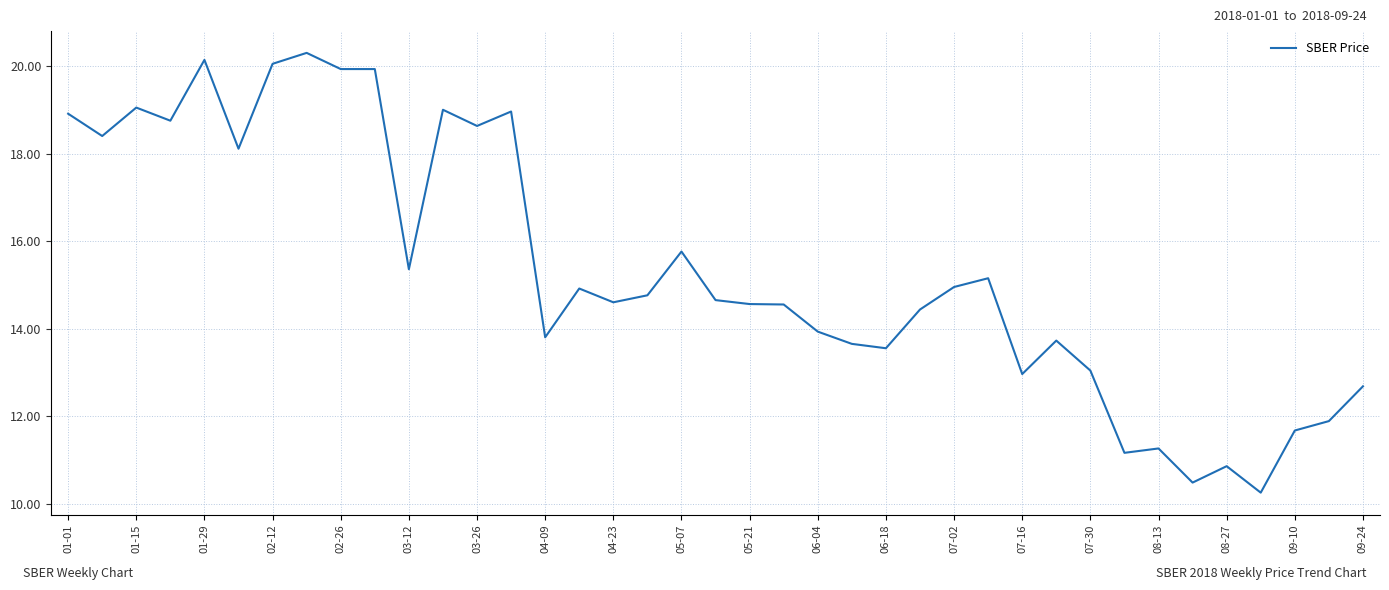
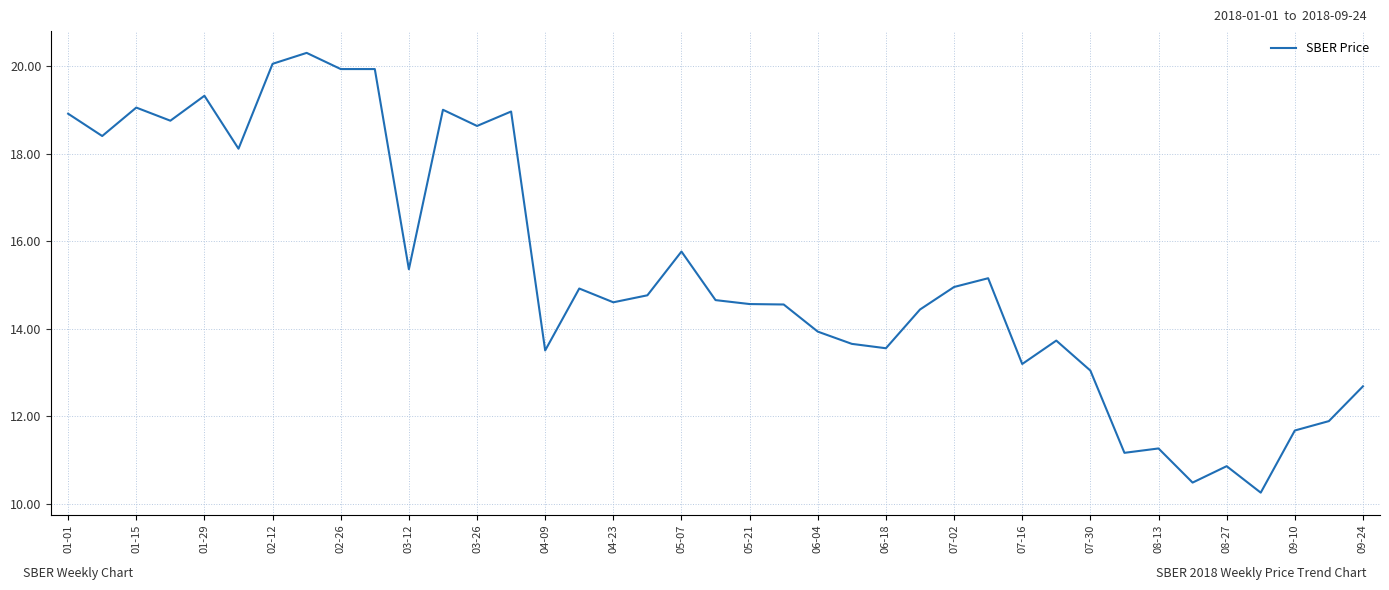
01-29: 20.1 -> 19.3
04-09: 13.8 -> 13.5
07-16: 13.0 -> 13.2
